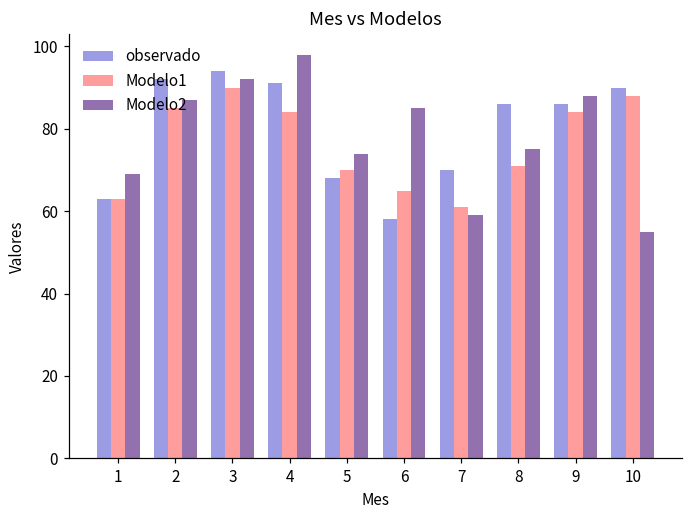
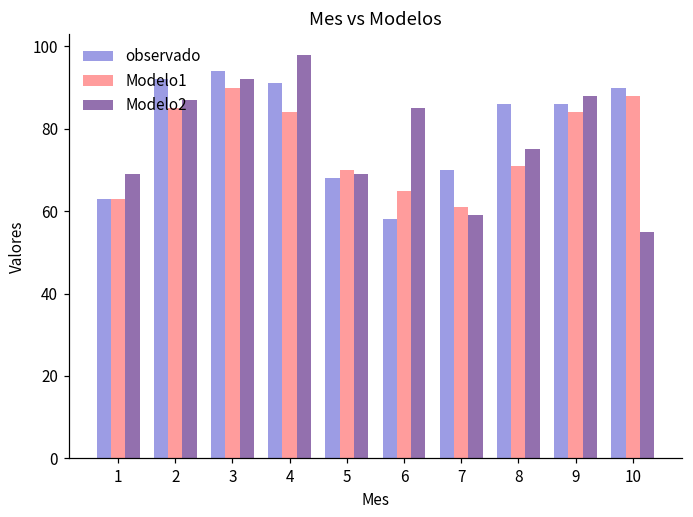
Modelo2, 5: 74 -> 69
